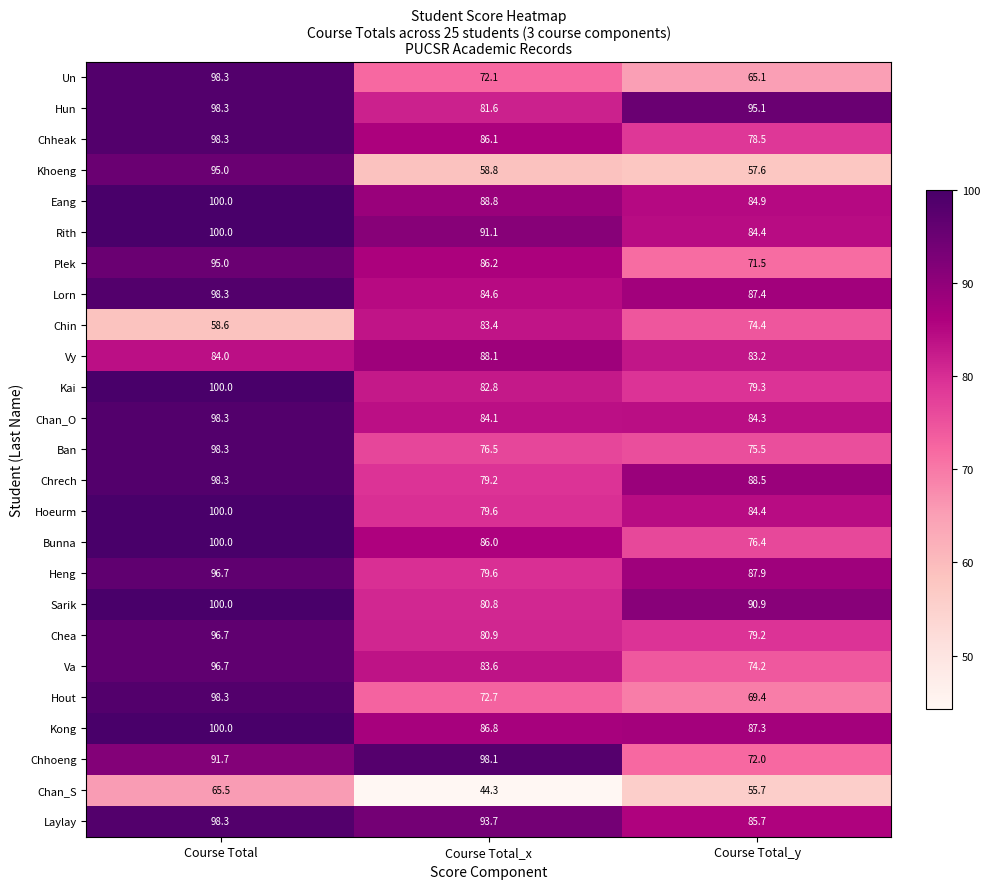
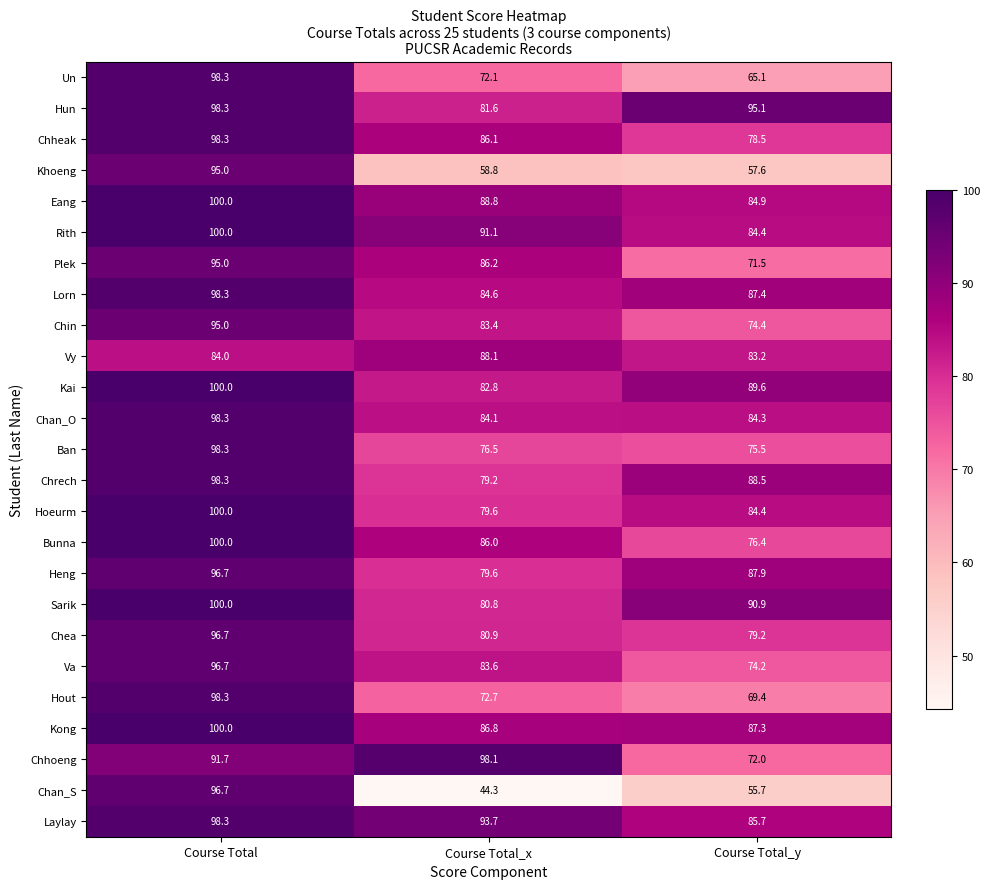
Chin, Course Total: 58.6 -> 95.0
Kai, Course Total_y: 79.3 -> 89.6
Chan_S, Course Total: 65.5 -> 96.7
